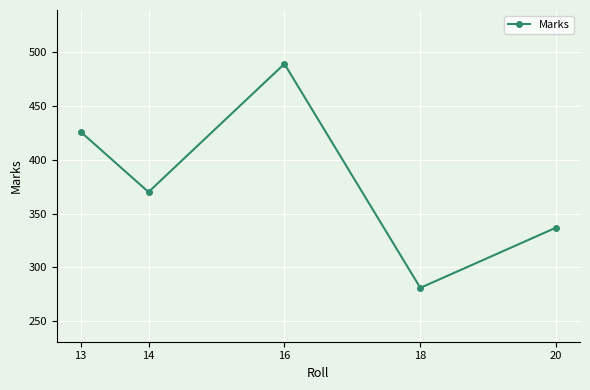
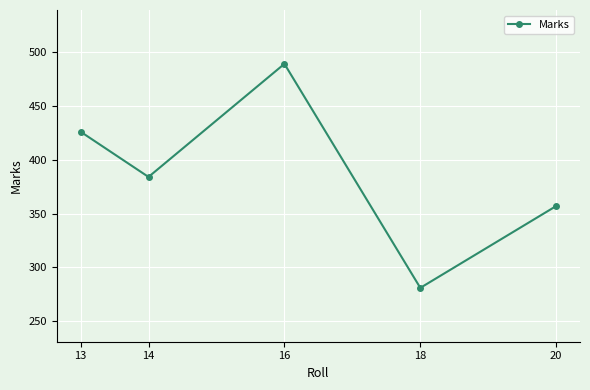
14: 370 -> 384
20: 337 -> 357
